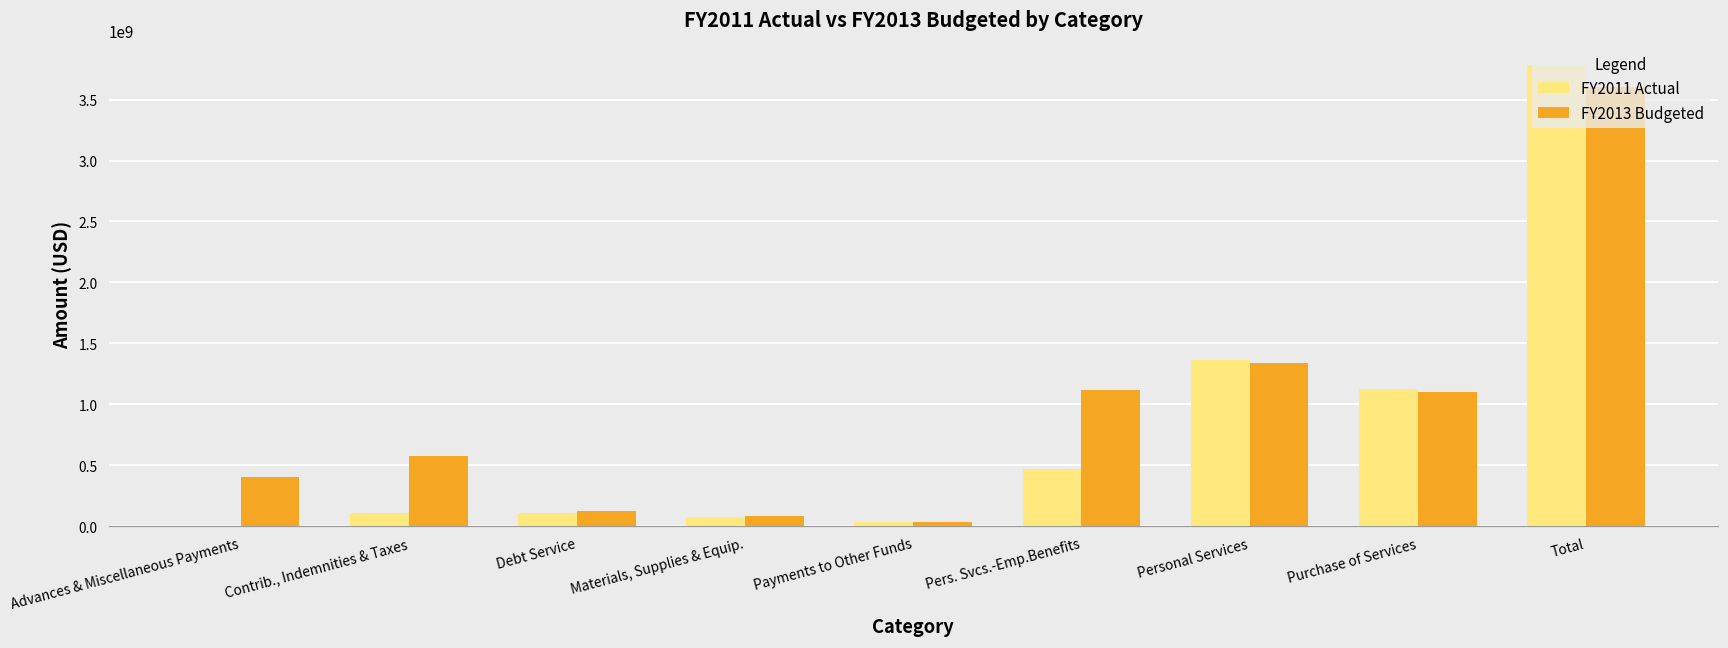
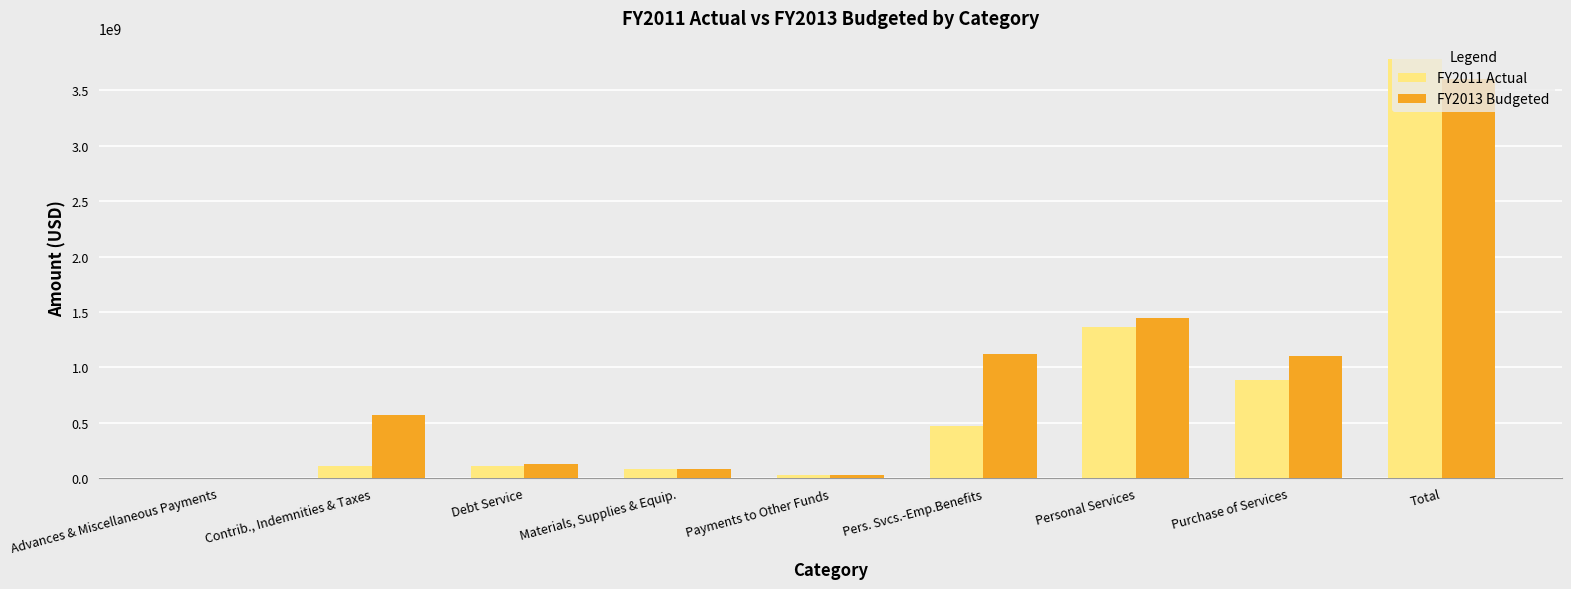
FY2013 Budgeted, Advances & Miscellaneous Payments: 400000000 -> 0
FY2013 Budgeted, Personal Services: 1340000000 -> 1450000000
FY2011 Actual, Purchase of Services: 1130000000 -> 890000000
